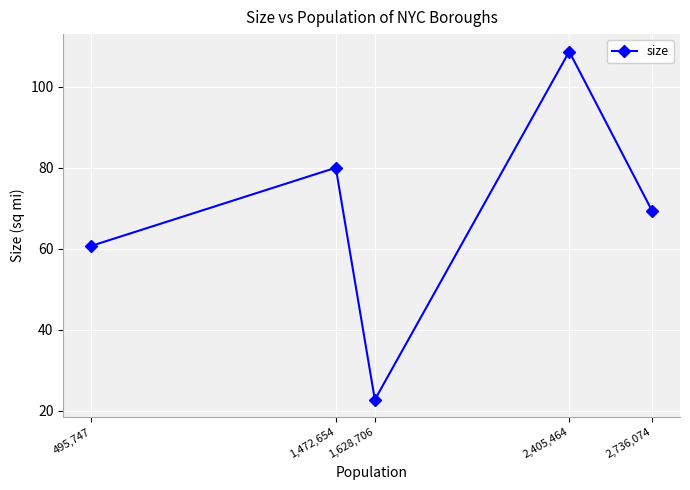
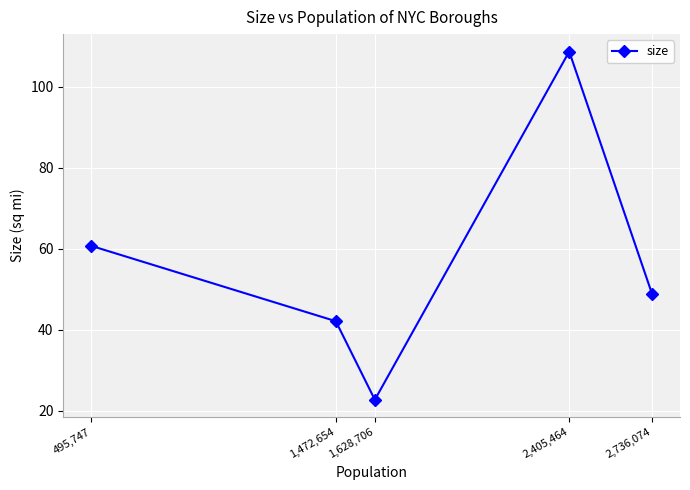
1,472,654: 80 -> 42
2,736,074: 69 -> 49
